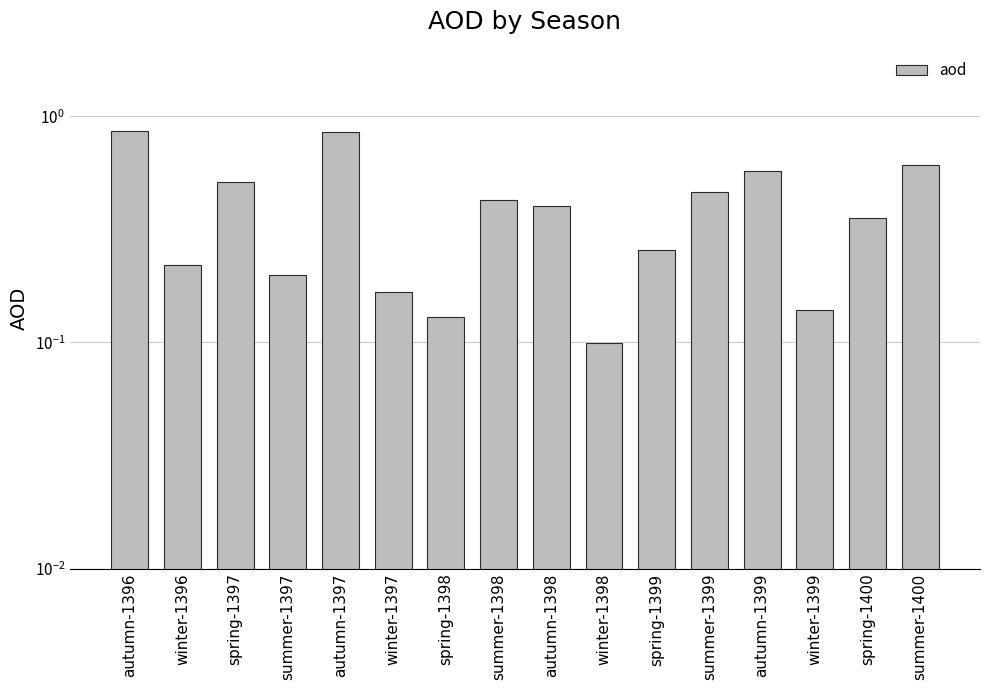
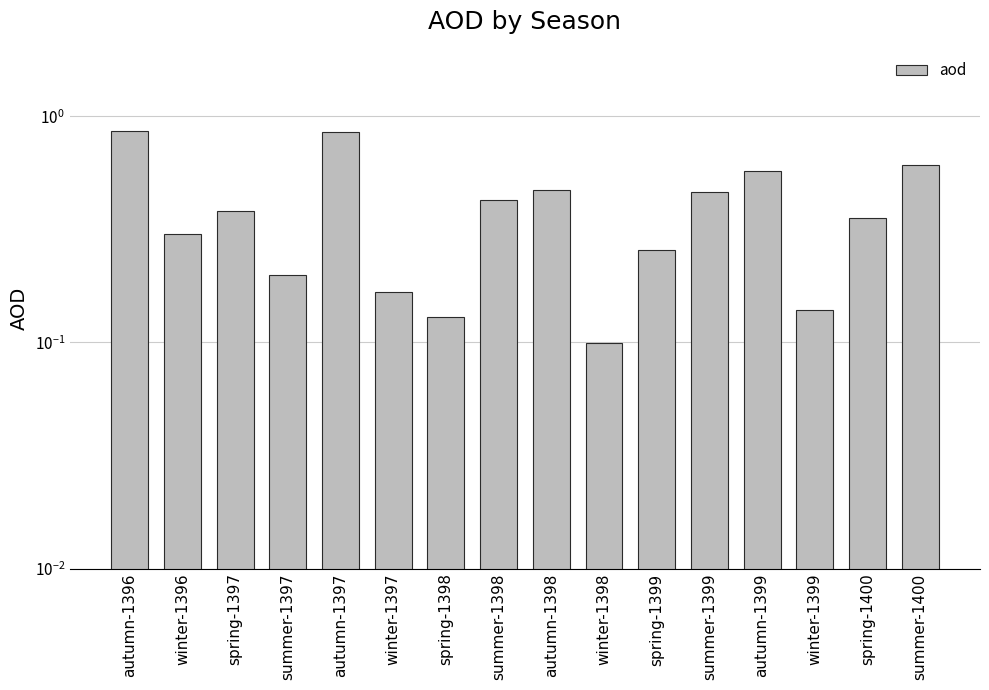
winter-1396: 0.22 -> 0.30
spring-1397: 0.51 -> 0.38
autumn-1398: 0.40 -> 0.47
